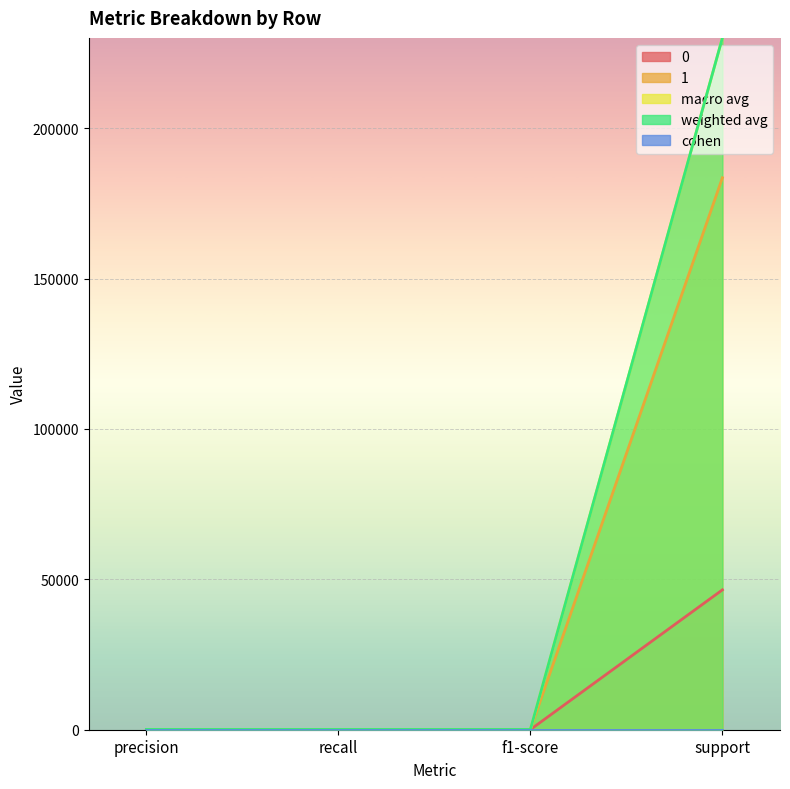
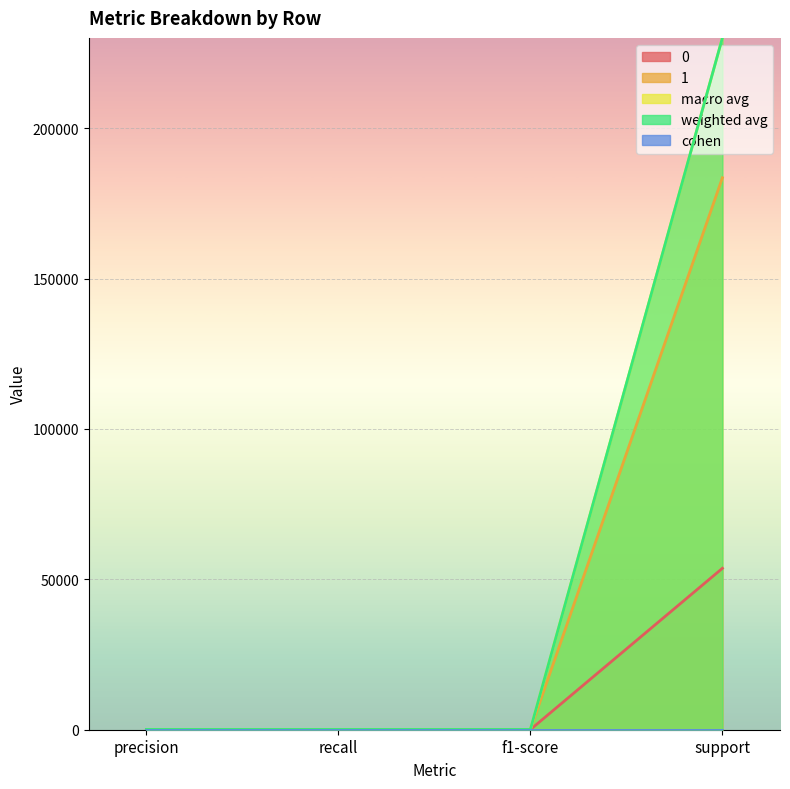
0, support: 47000 -> 54000
